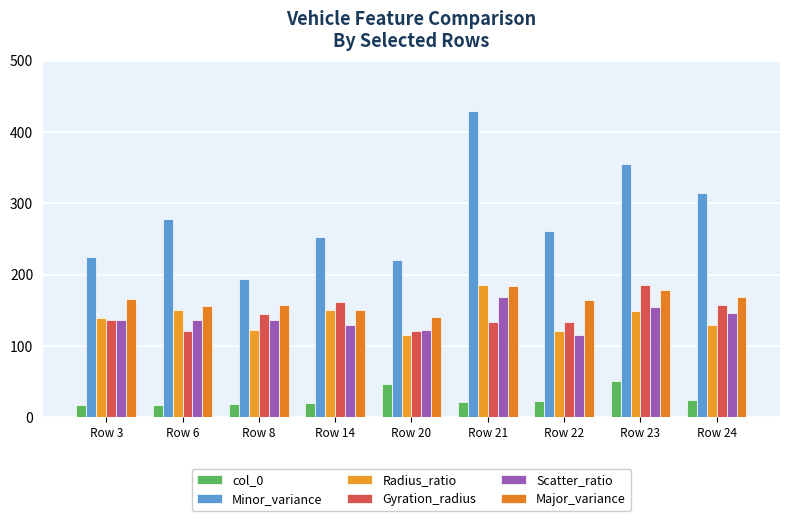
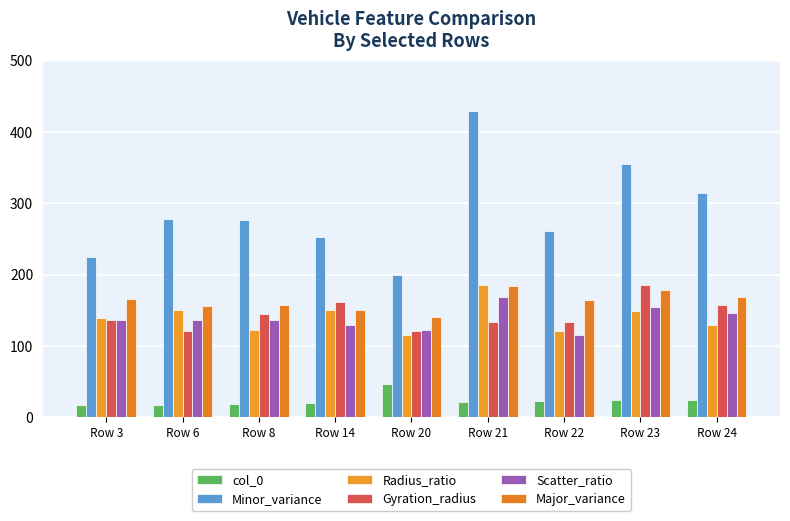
Minor_variance, Row 8: 190 -> 280
Minor_variance, Row 20: 220 -> 200
col_0, Row 23: 50 -> 20
